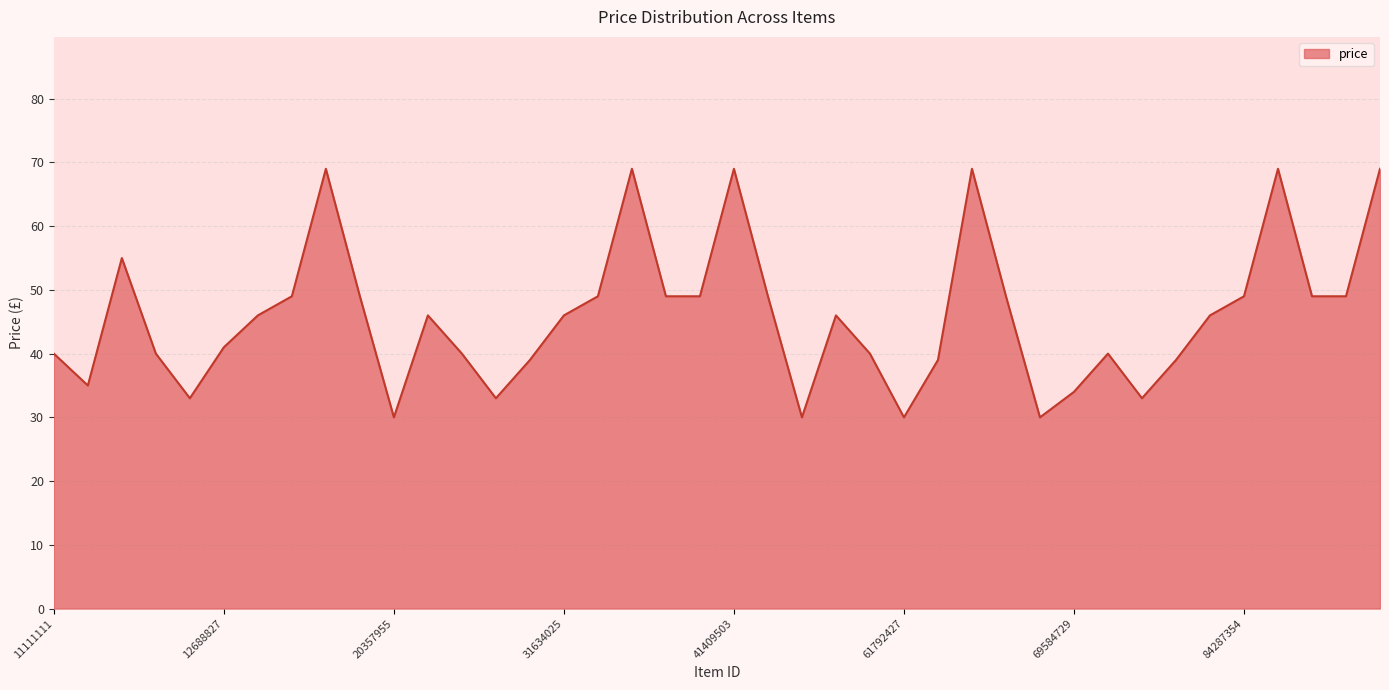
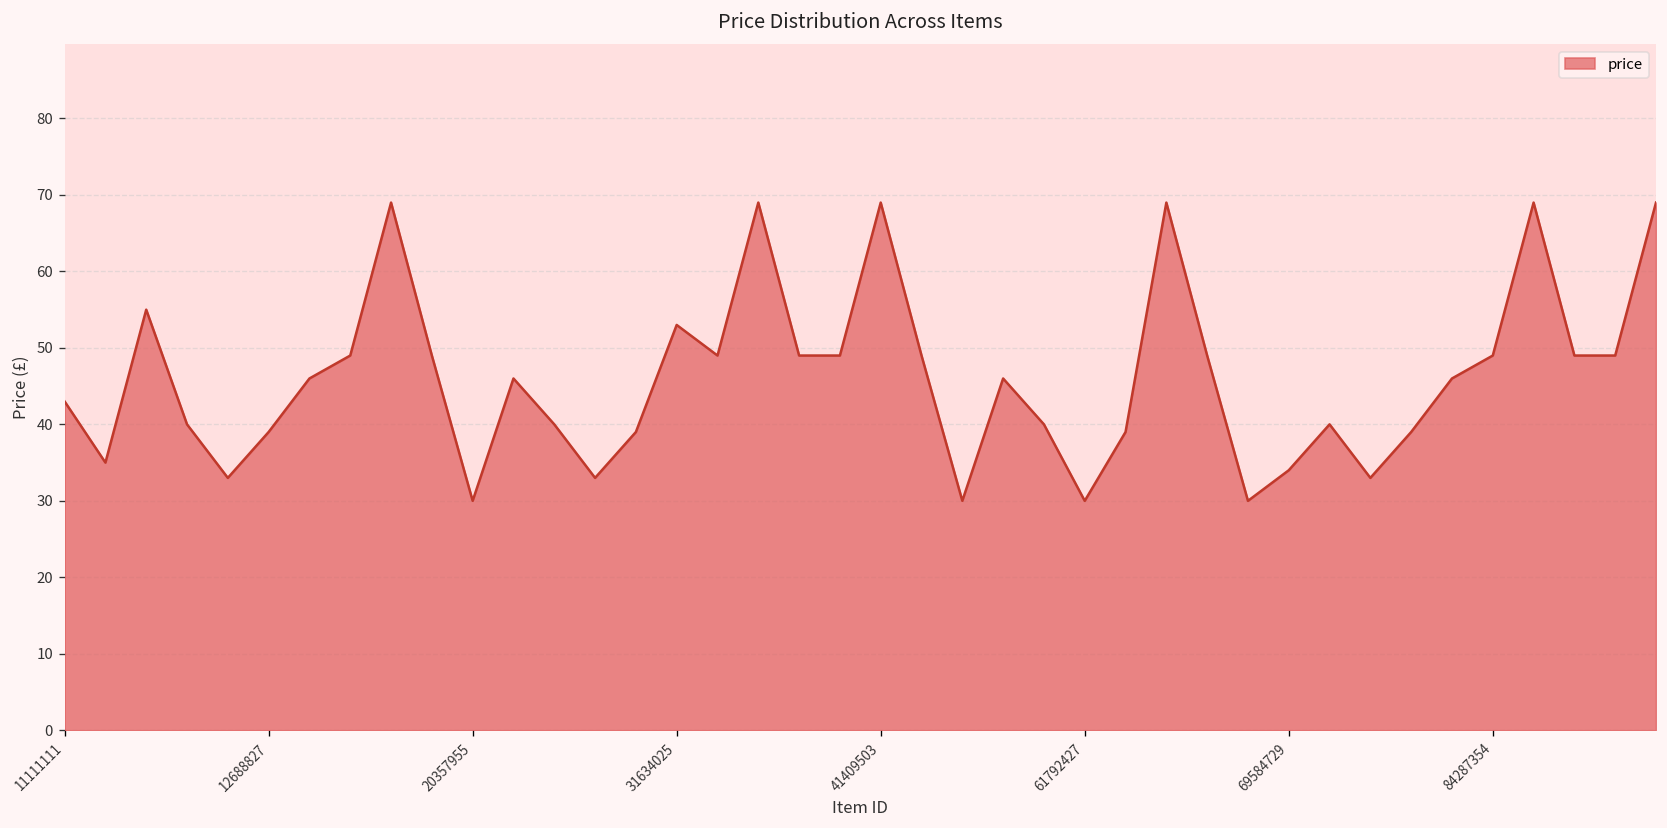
11111111: 40 -> 43
12688827: 41 -> 39
31634025: 46 -> 53
